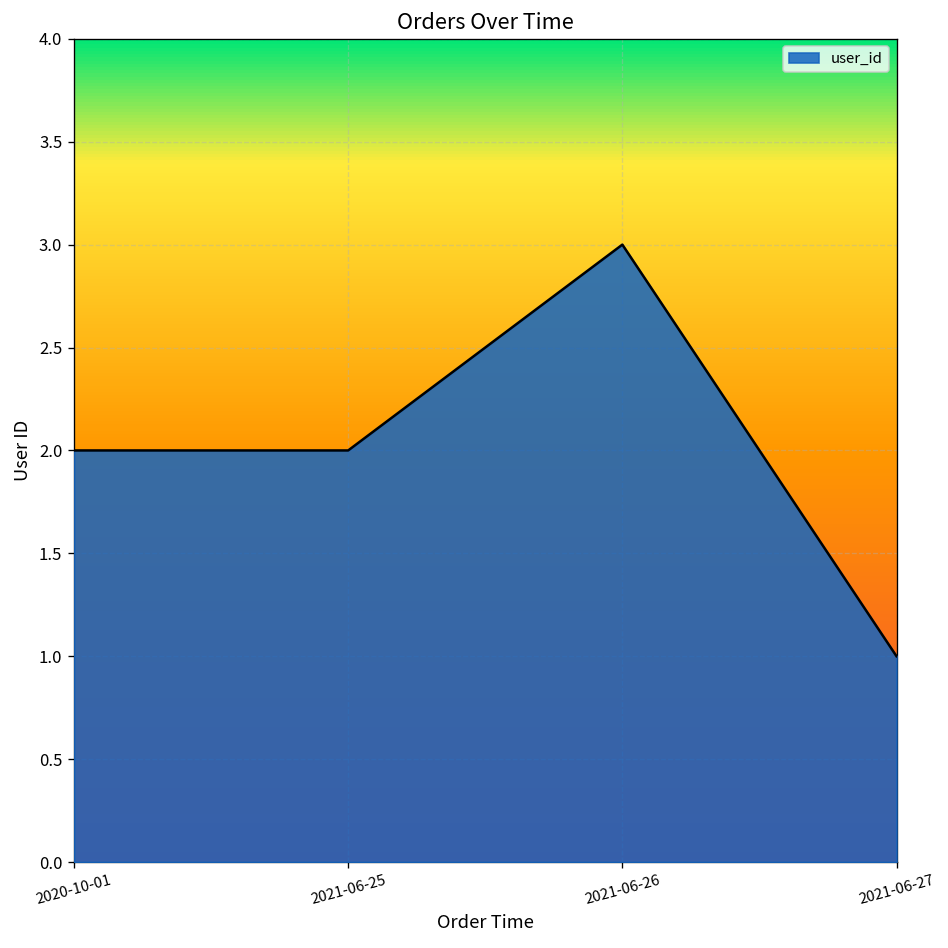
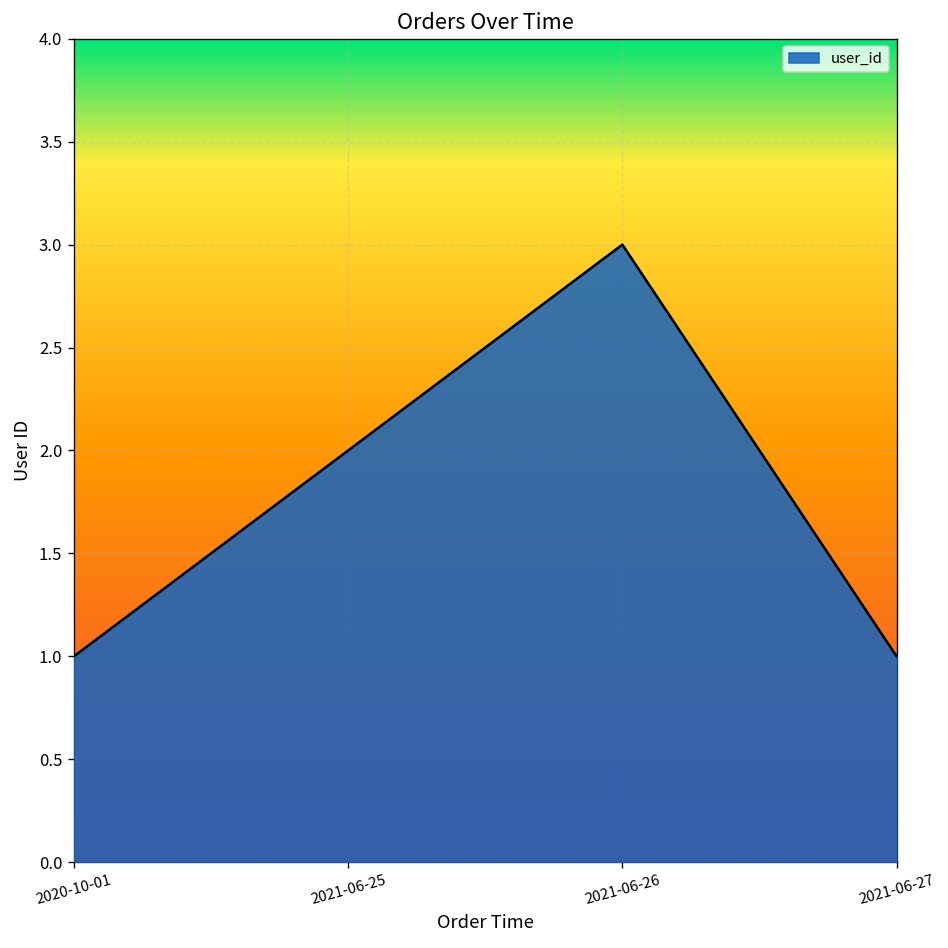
2020-10-01: 2 -> 1
